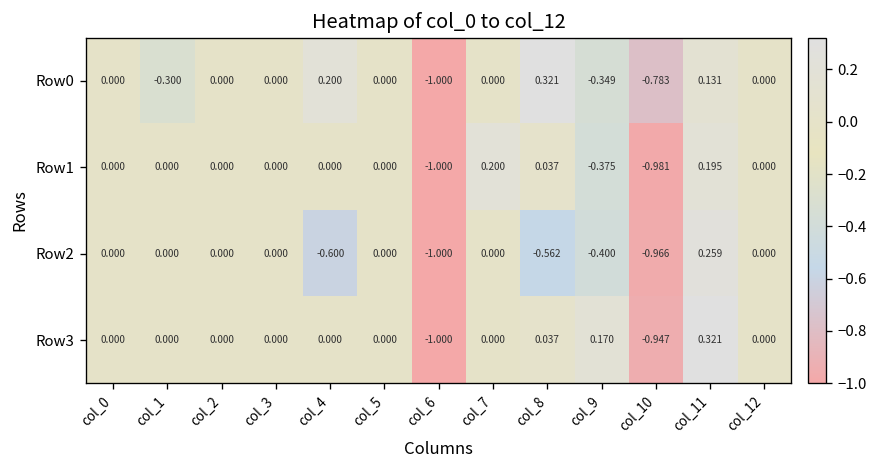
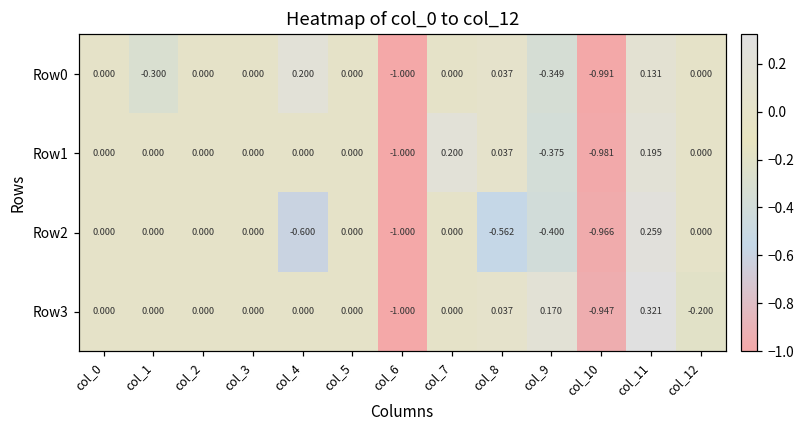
Row0, col_8: 0.321 -> 0.037
Row0, col_10: -0.783 -> -0.991
Row3, col_12: 0.000 -> -0.200
